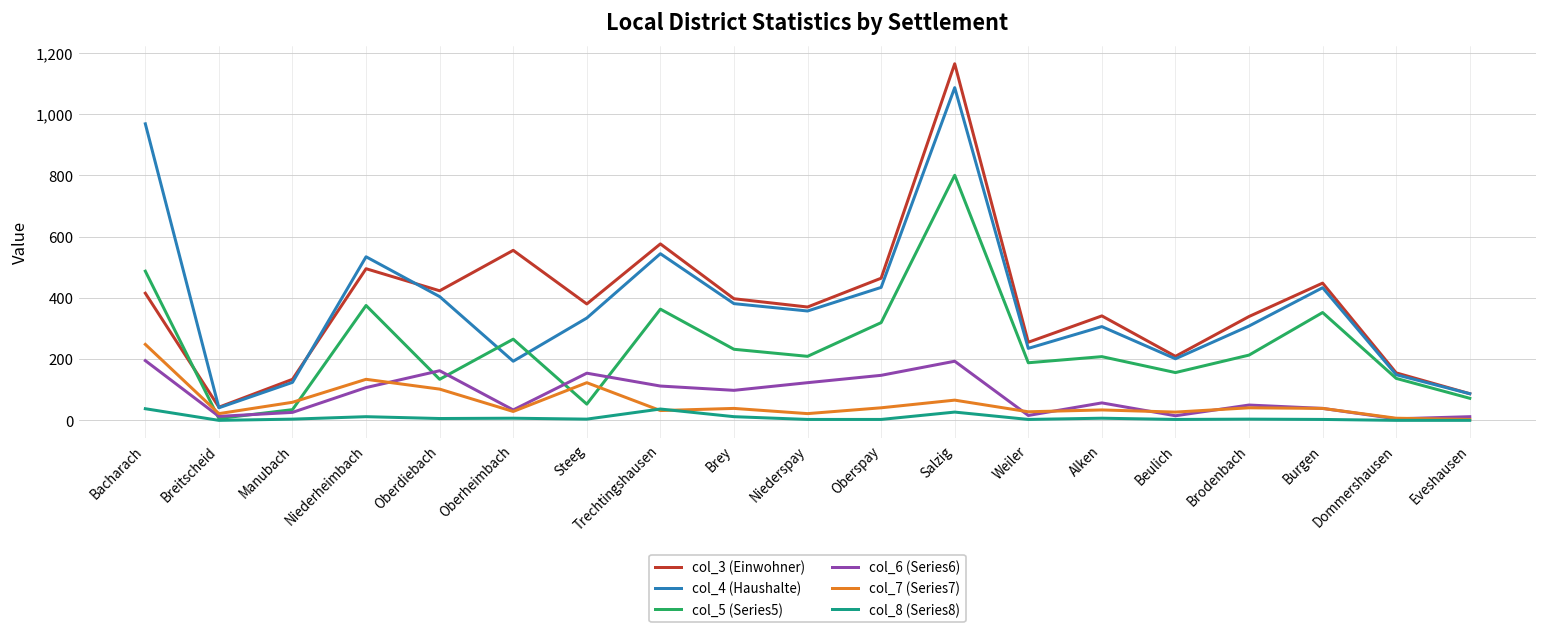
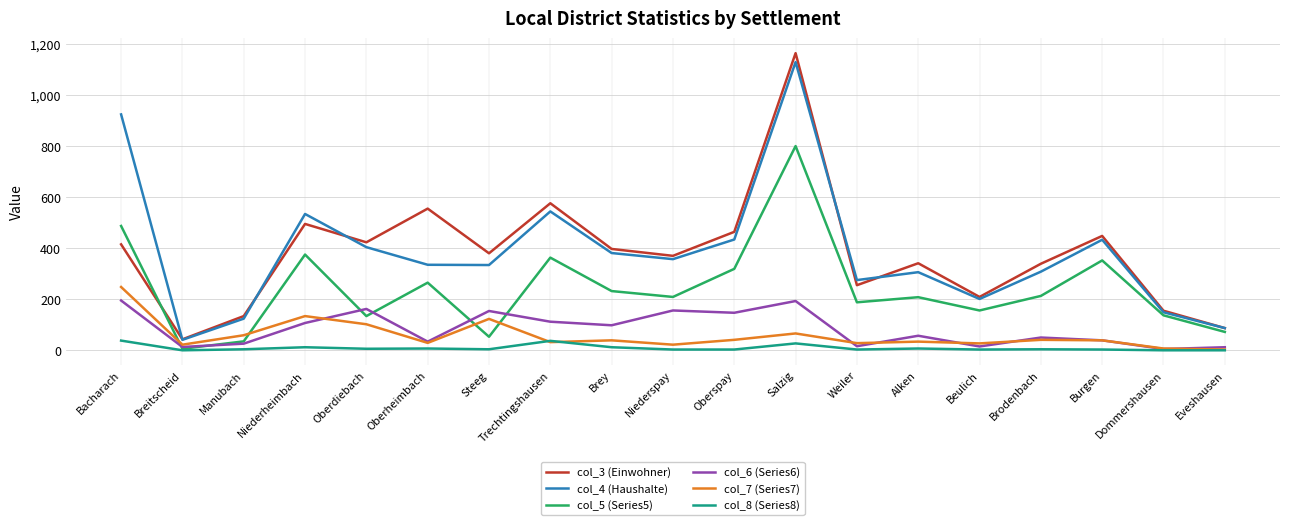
col_4 (Haushalte), Bacharach: 970 -> 920
col_4 (Haushalte), Oberheimbach: 190 -> 340
col_6 (Series6), Niederspay: 120 -> 160
col_4 (Haushalte), Salzig: 1,090 -> 1,130
col_4 (Haushalte), Weiler: 240 -> 280
